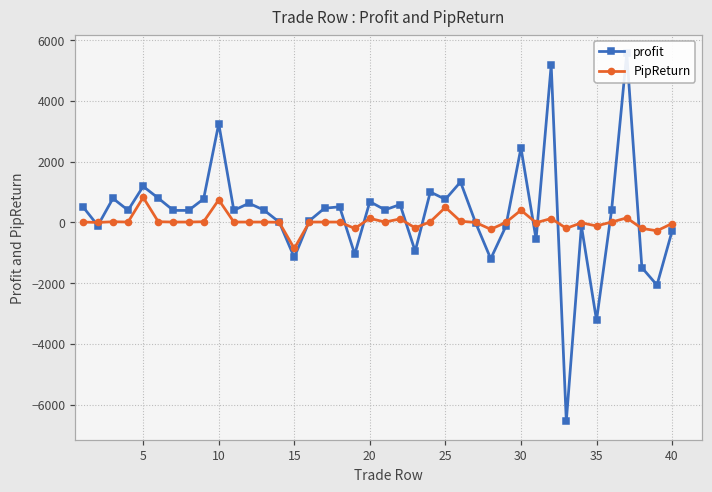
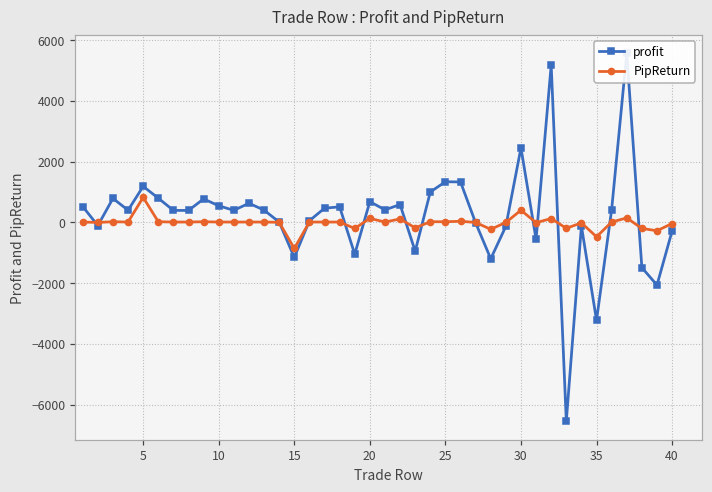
profit, 10: 3200 -> 500
PipReturn, 10: 700 -> 0
profit, 25: 800 -> 1300
PipReturn, 25: 500 -> 0
PipReturn, 35: -100 -> -500
